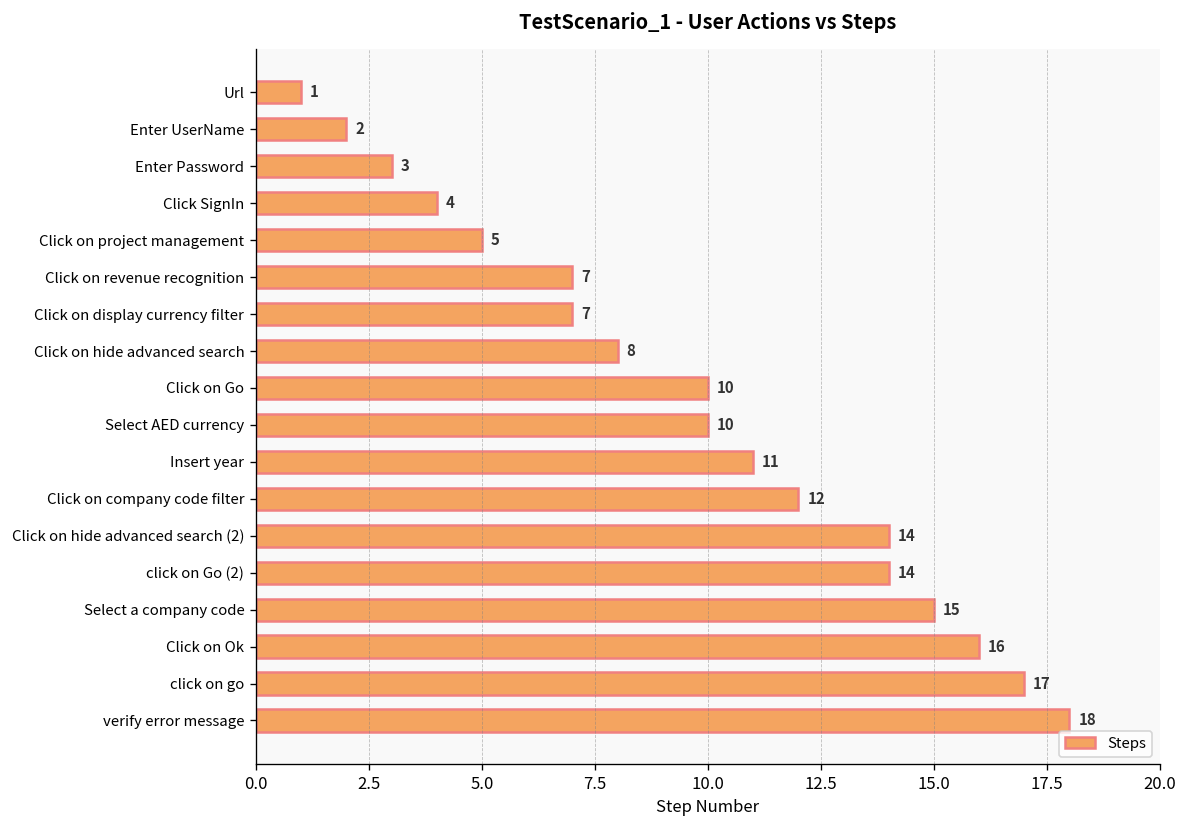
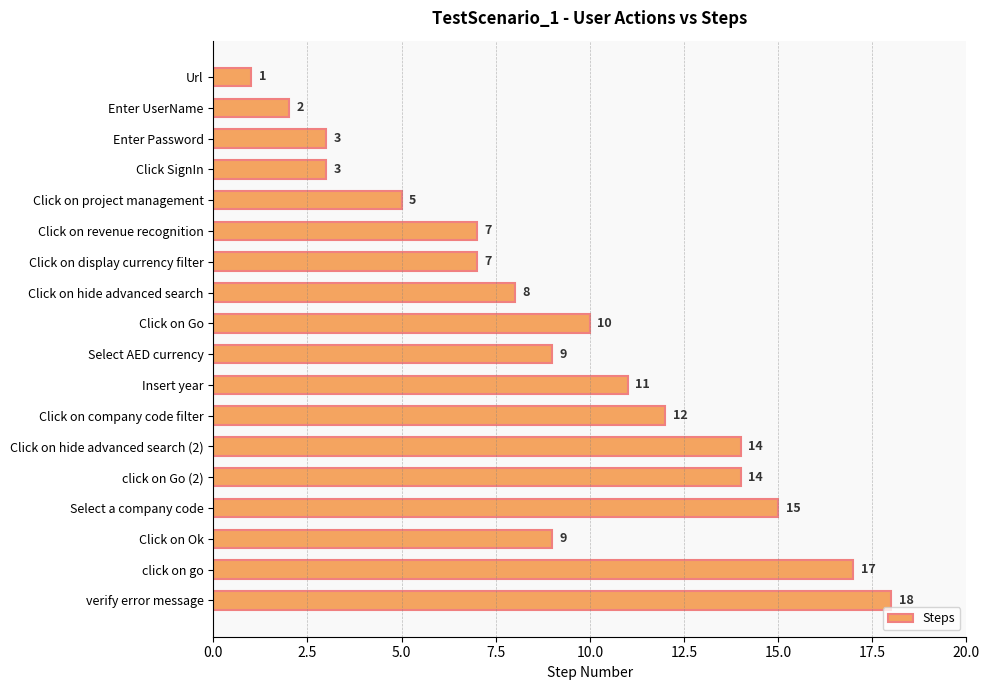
Click SignIn: 4 -> 3
Select AED currency: 10 -> 9
Click on Ok: 16 -> 9
